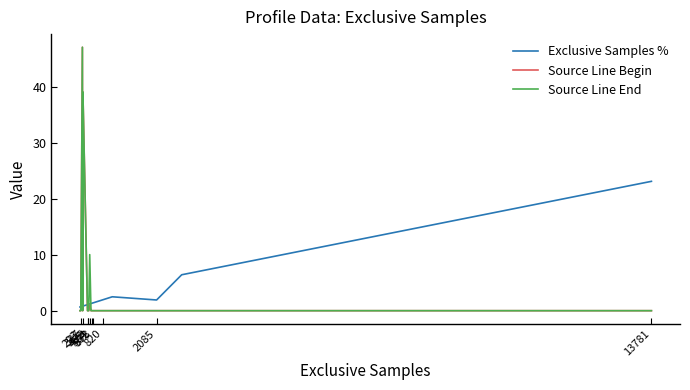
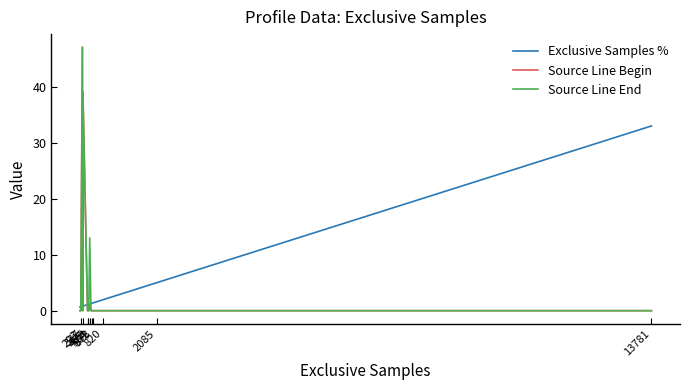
Source Line End, 504: 10 -> 13
Exclusive Samples %, 2085: 2 -> 5
Exclusive Samples %, 13781: 23 -> 33
